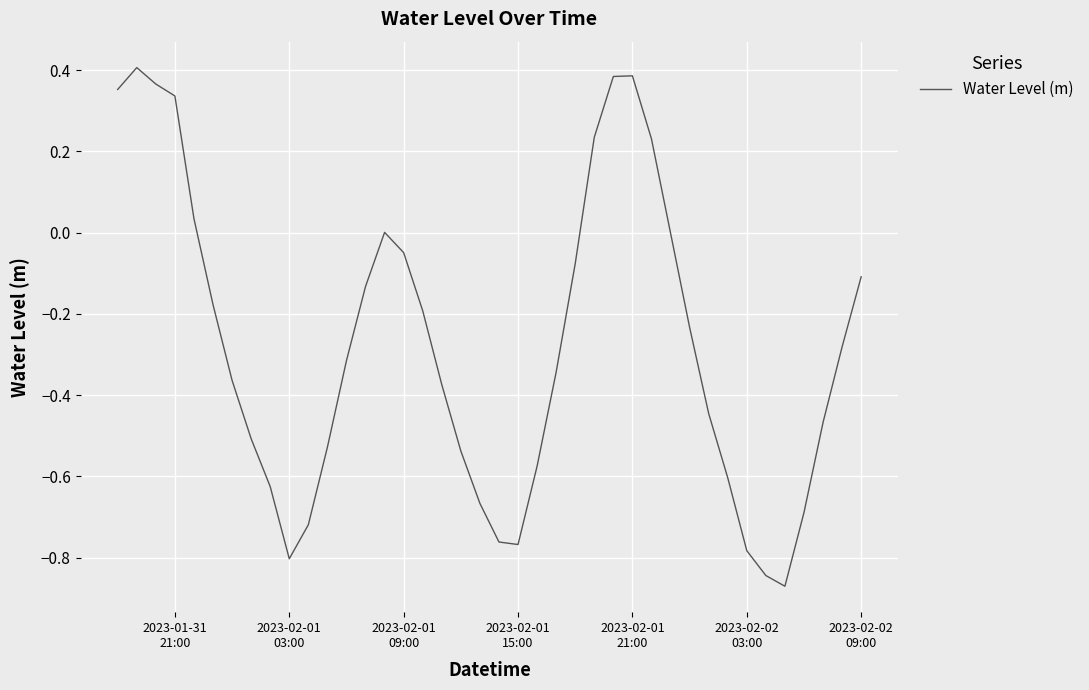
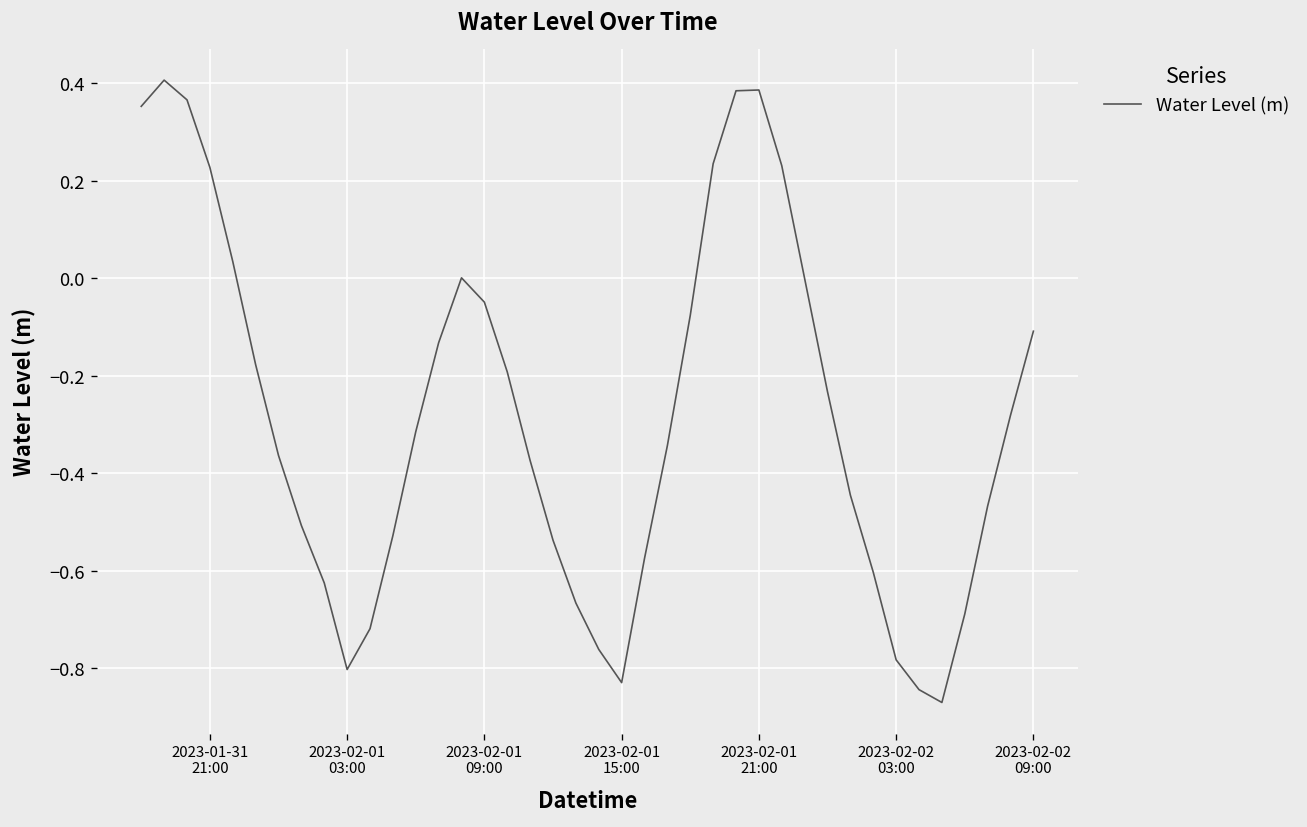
2023-01-31 21:00: 0.34 -> 0.23
2023-02-01 15:00: -0.77 -> -0.83
